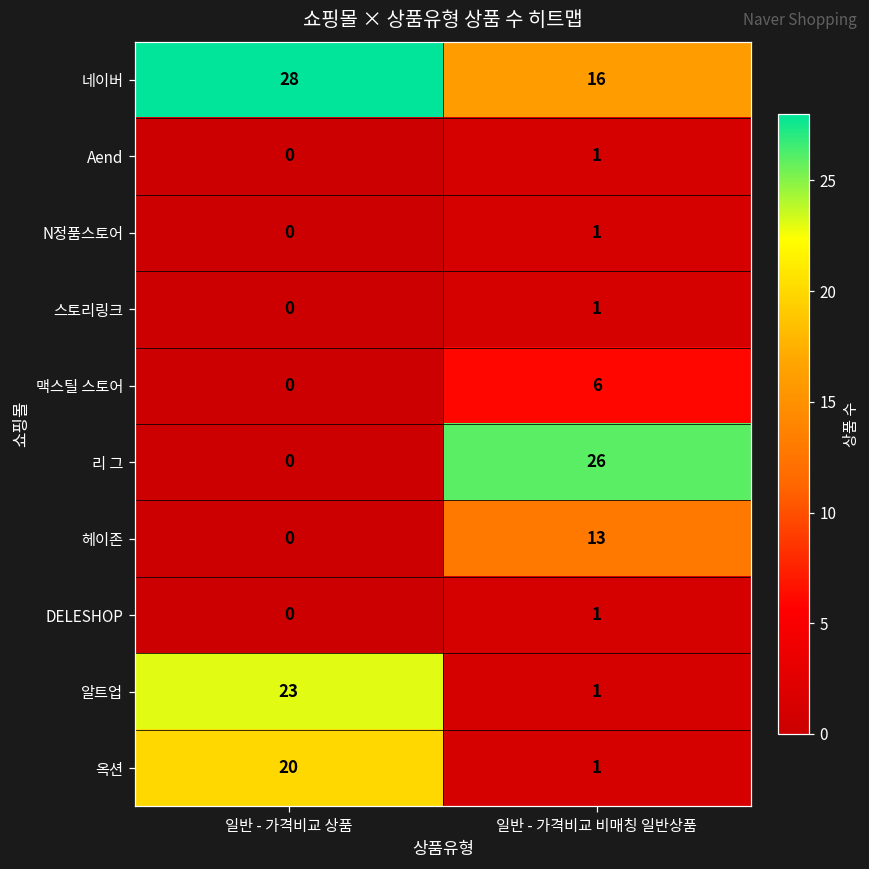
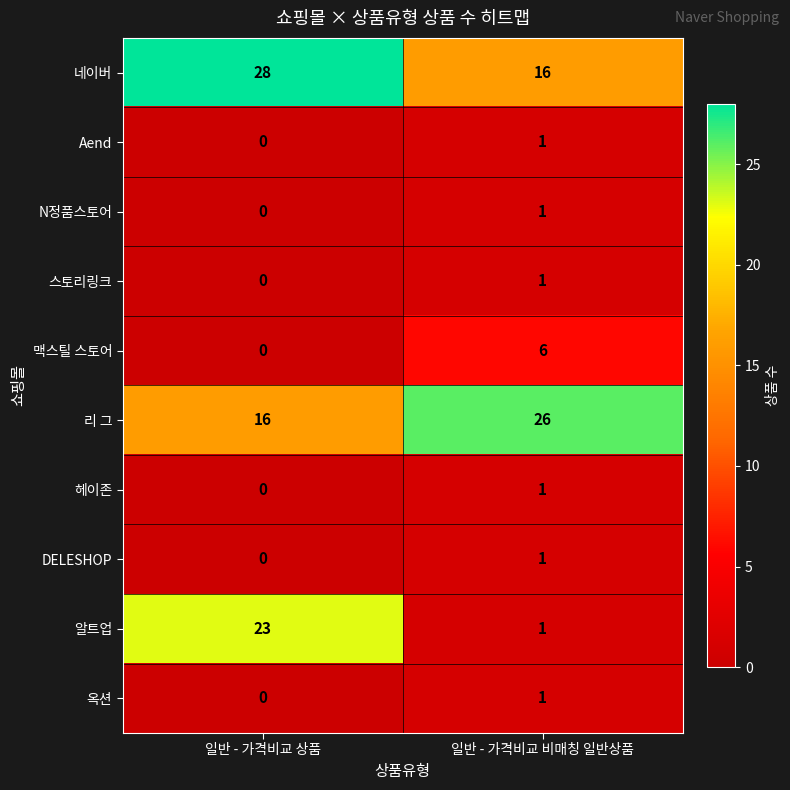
리 그, 일반 - 가격비교 상품: 0 -> 16
헤이존, 일반 - 가격비교 비매칭 일반상품: 13 -> 1
옥션, 일반 - 가격비교 상품: 20 -> 0
